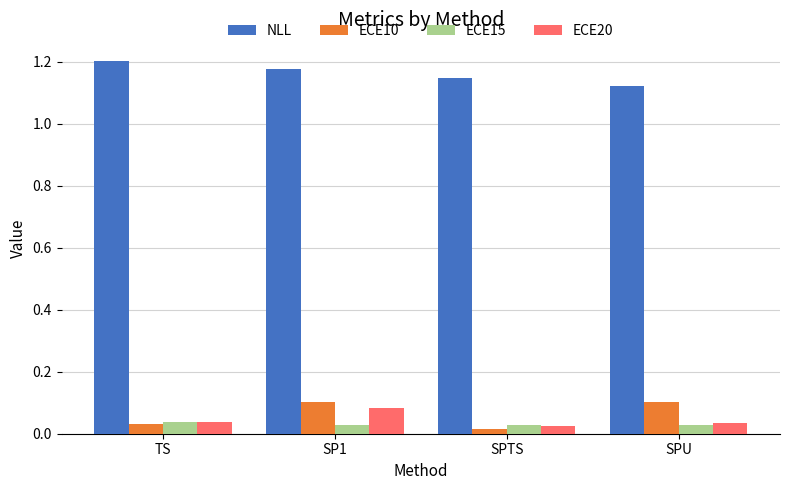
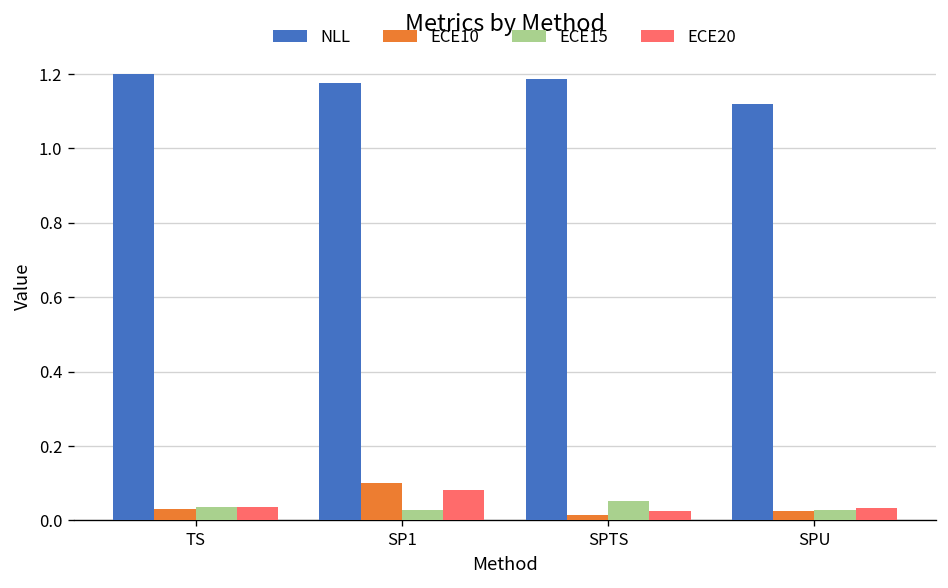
NLL, SPTS: 1.15 -> 1.19
ECE15, SPTS: 0.03 -> 0.05
ECE10, SPU: 0.10 -> 0.03
